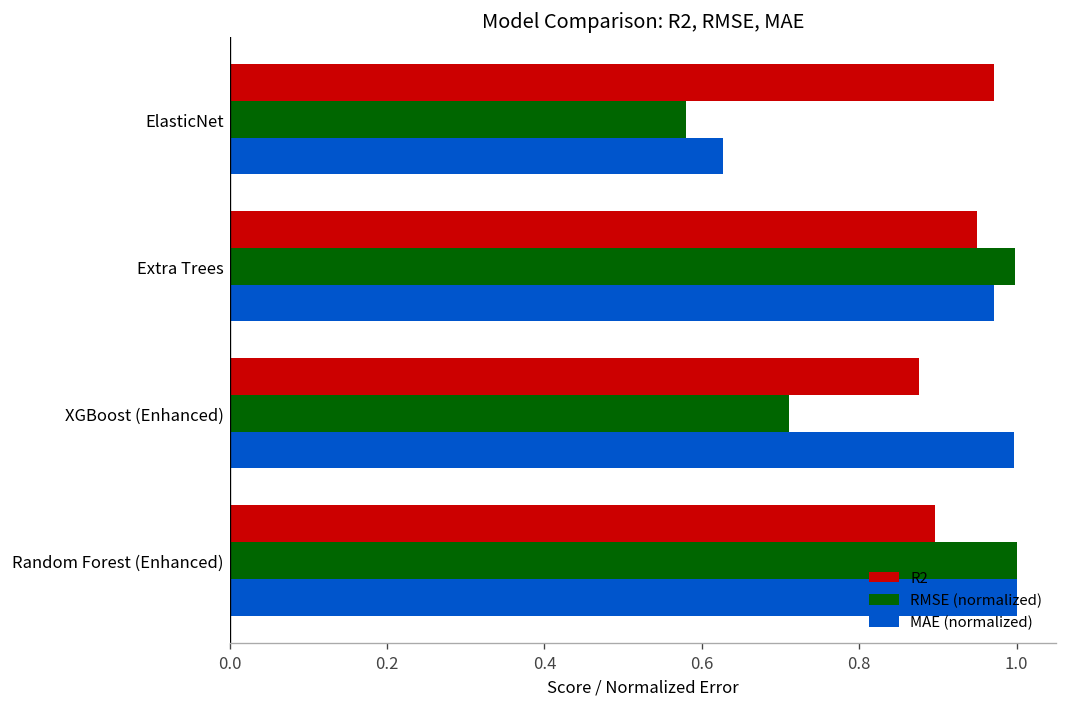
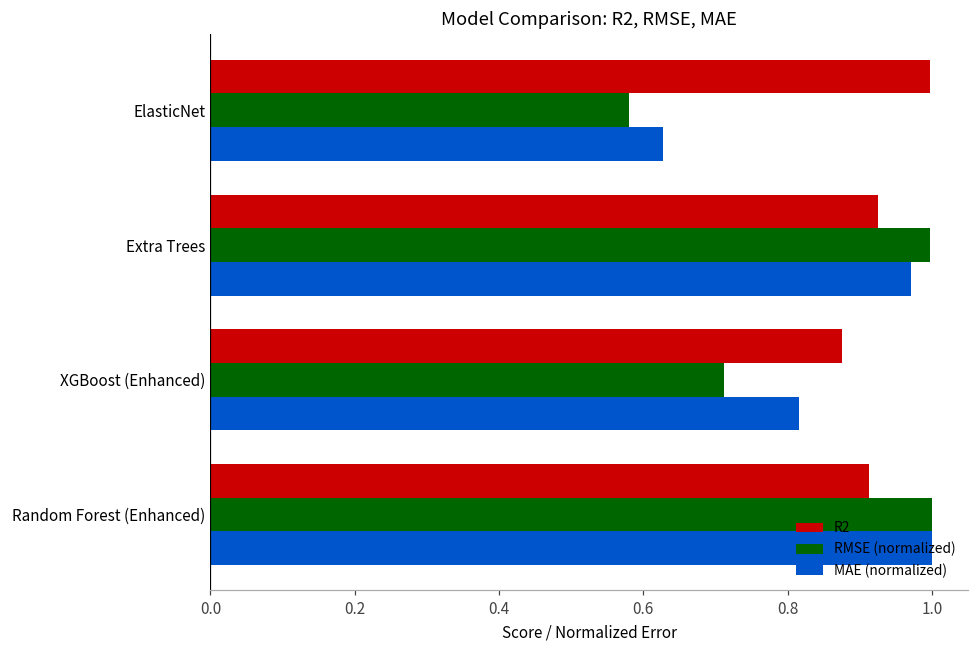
R2, ElasticNet: 0.97 -> 1.00
R2, Extra Trees: 0.95 -> 0.93
MAE (normalized), XGBoost (Enhanced): 1.00 -> 0.82
R2, Random Forest (Enhanced): 0.90 -> 0.91
